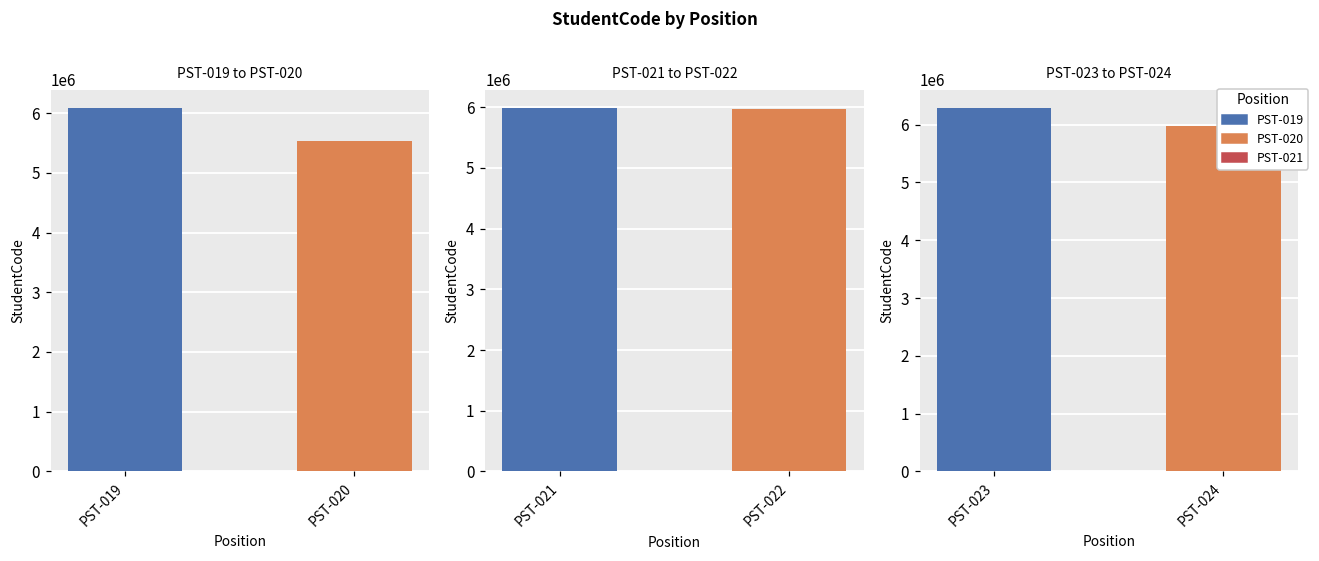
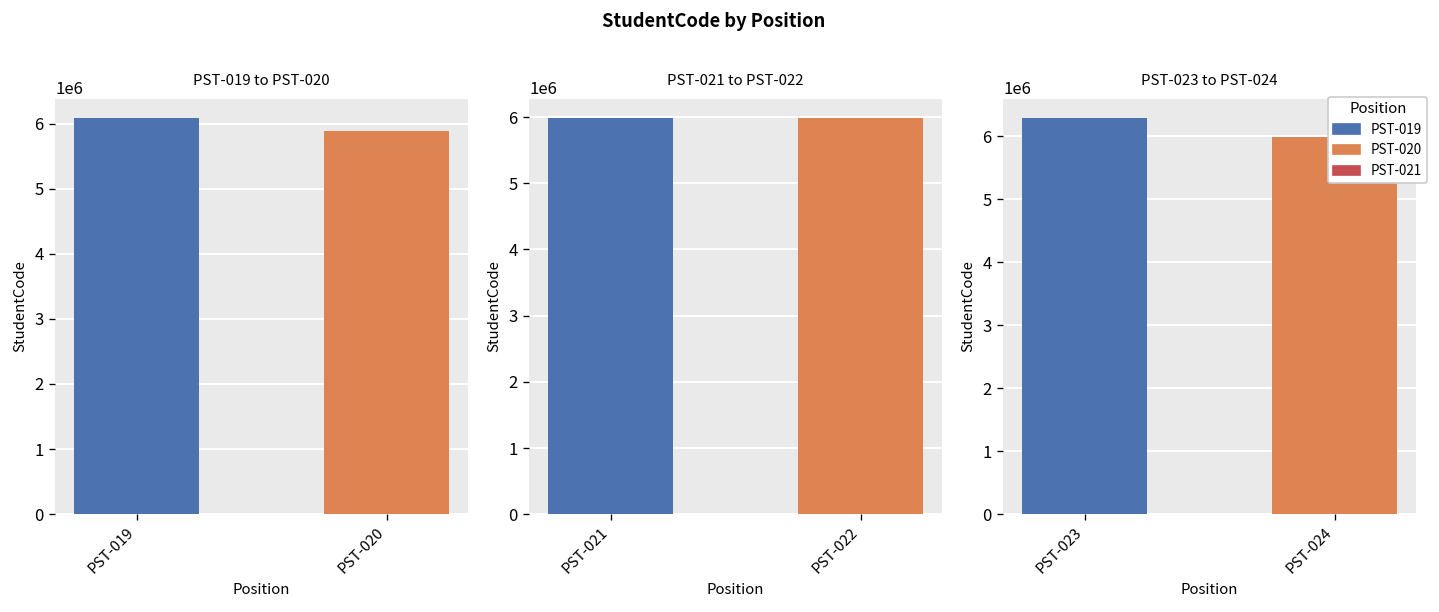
PST-019 to PST-020, PST-020: 5500000 -> 5900000
